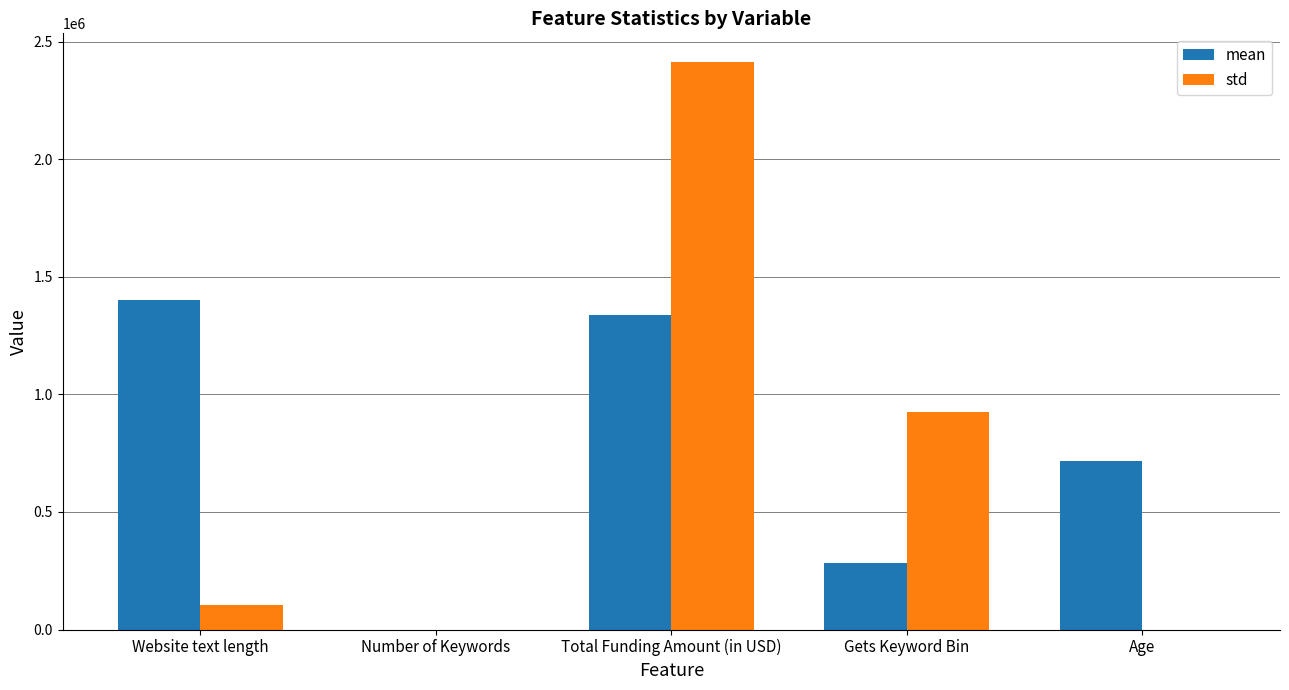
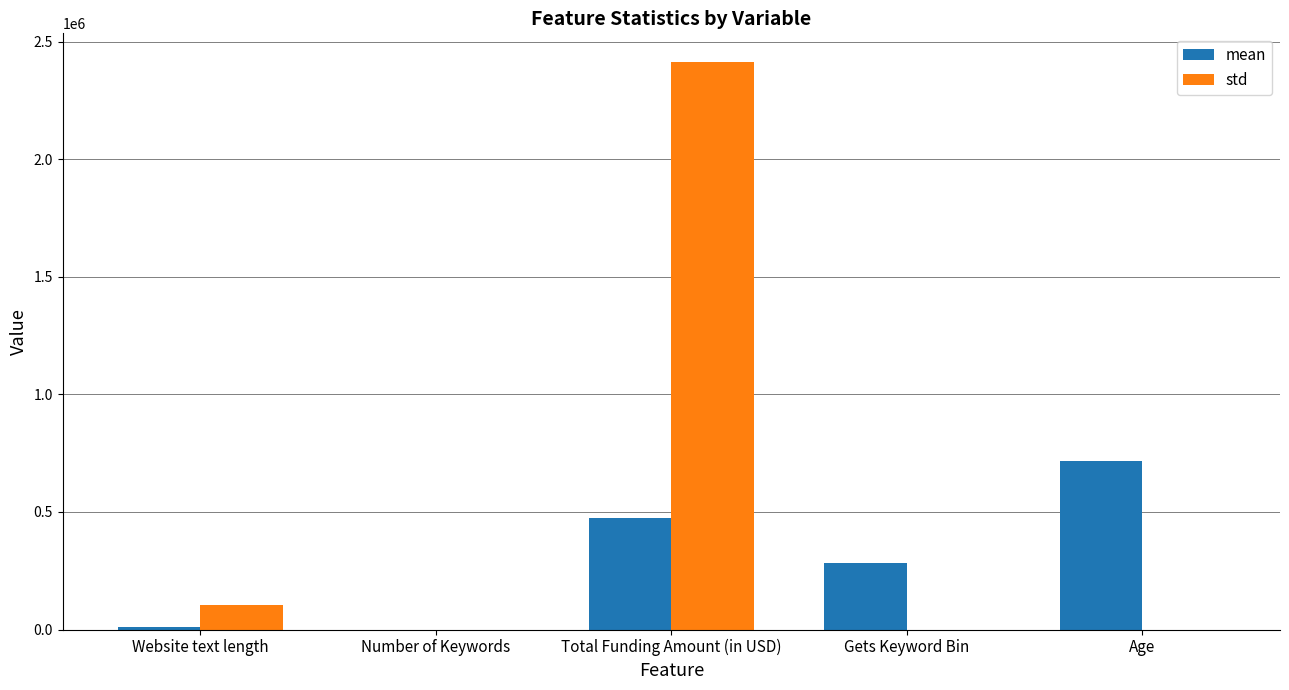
mean, Website text length: 1400000 -> 10000
mean, Total Funding Amount (in USD): 1340000 -> 470000
std, Gets Keyword Bin: 920000 -> 0
